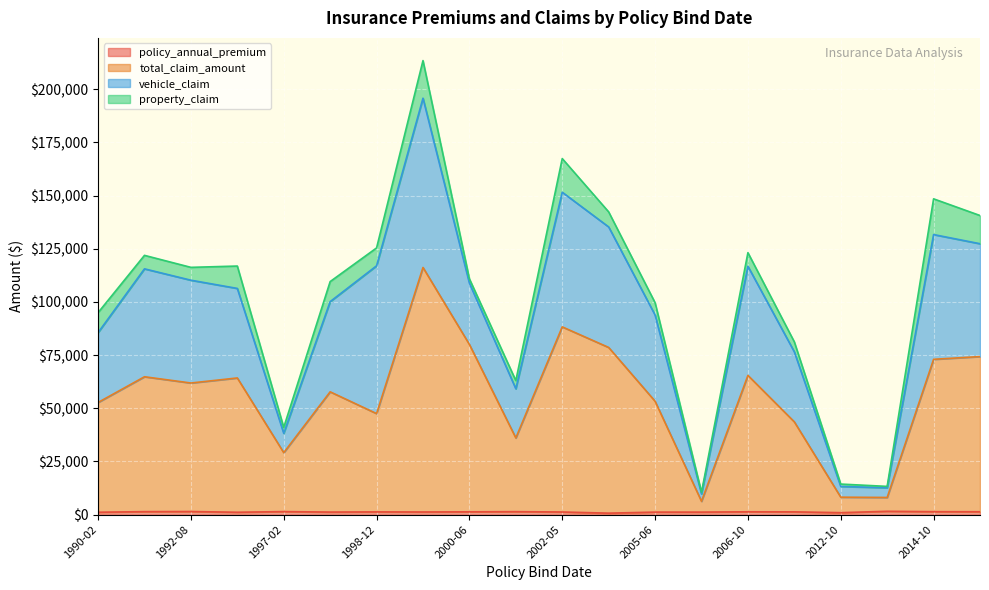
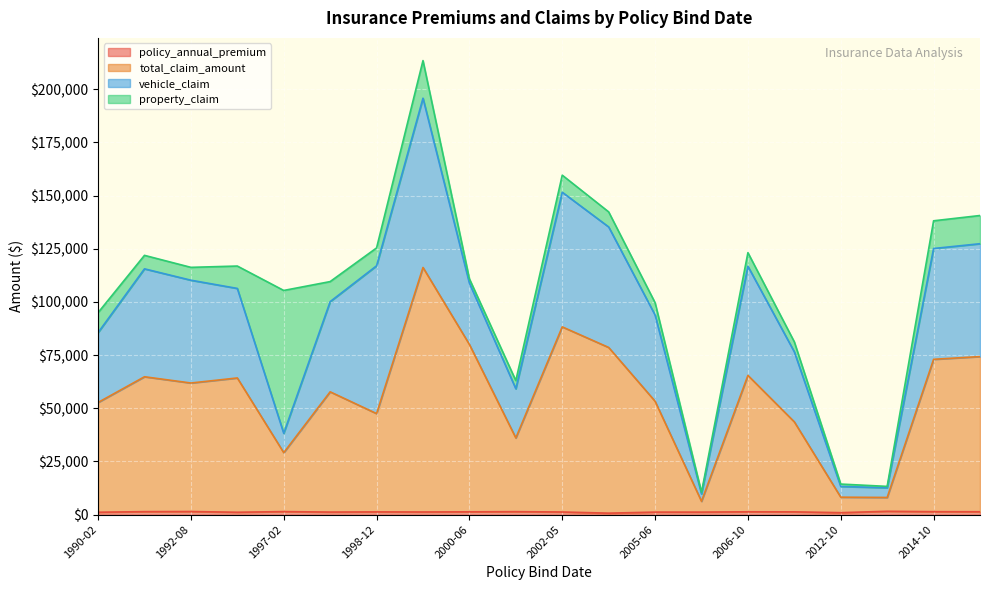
property_claim, 1997-02: $3,000 -> $67,000
property_claim, 2002-05: $16,000 -> $8,000
vehicle_claim, 2014-10: $59,000 -> $52,000
property_claim, 2014-10: $17,000 -> $13,000
